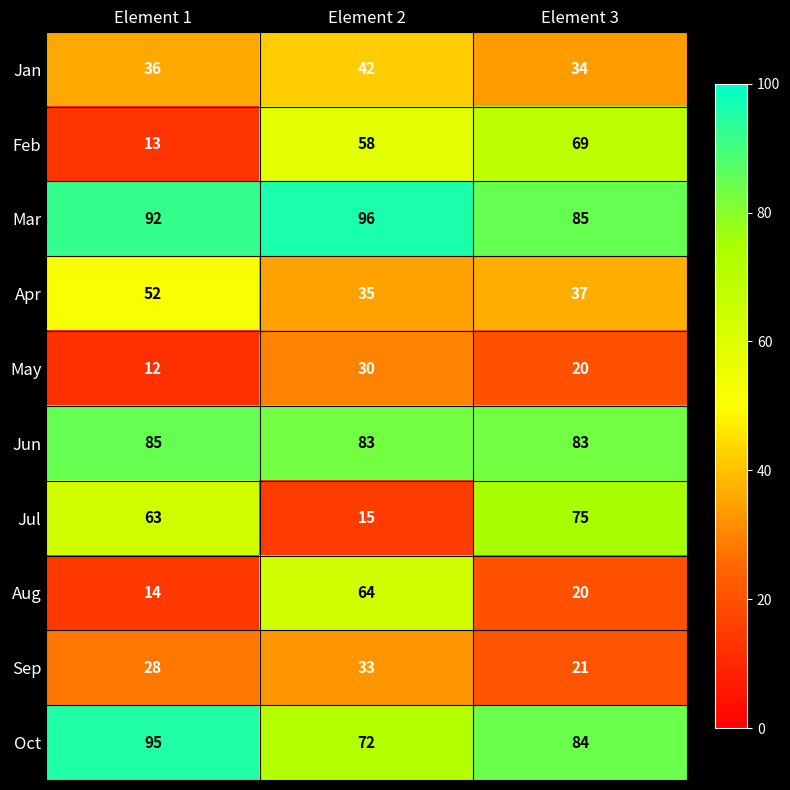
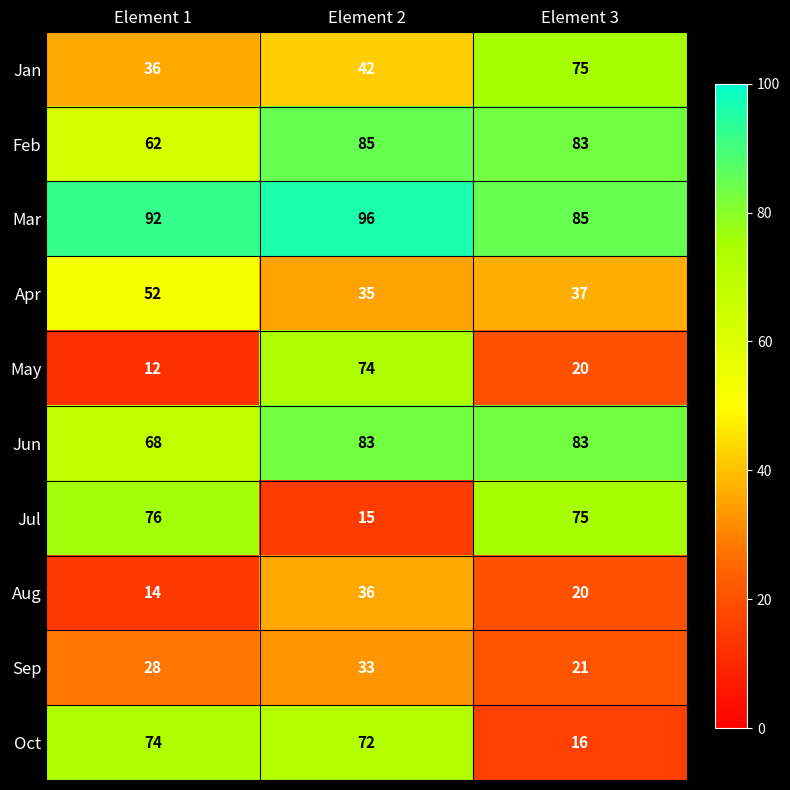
Jan, Element 3: 34 -> 75
Feb, Element 1: 13 -> 62
Feb, Element 2: 58 -> 85
Feb, Element 3: 69 -> 83
May, Element 2: 30 -> 74
Jun, Element 1: 85 -> 68
Jul, Element 1: 63 -> 76
Aug, Element 2: 64 -> 36
Oct, Element 1: 95 -> 74
Oct, Element 3: 84 -> 16
